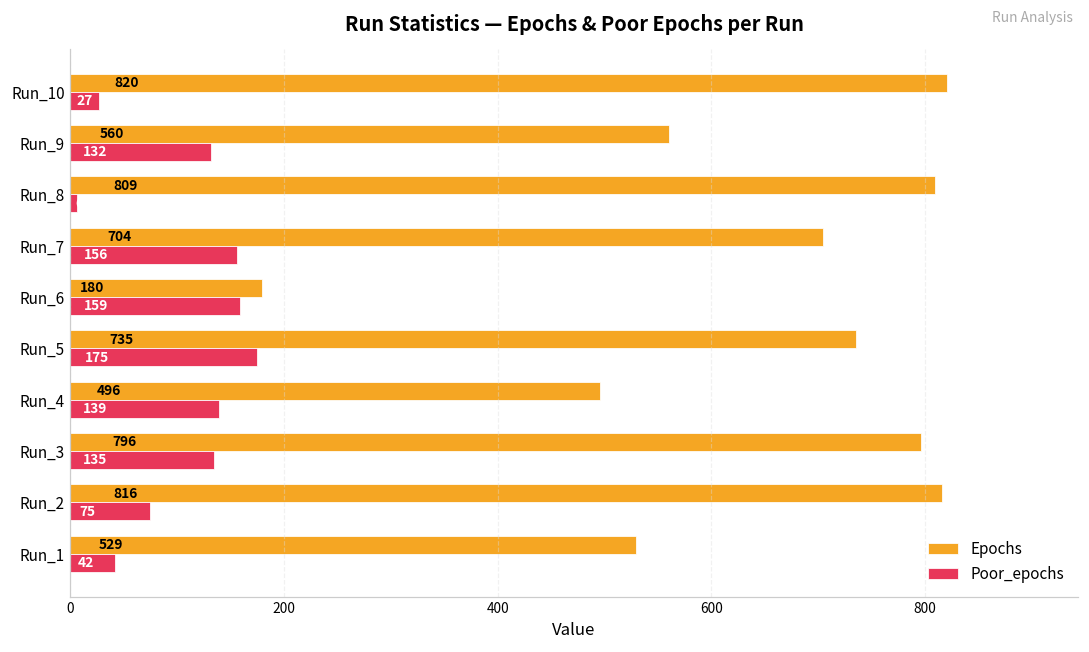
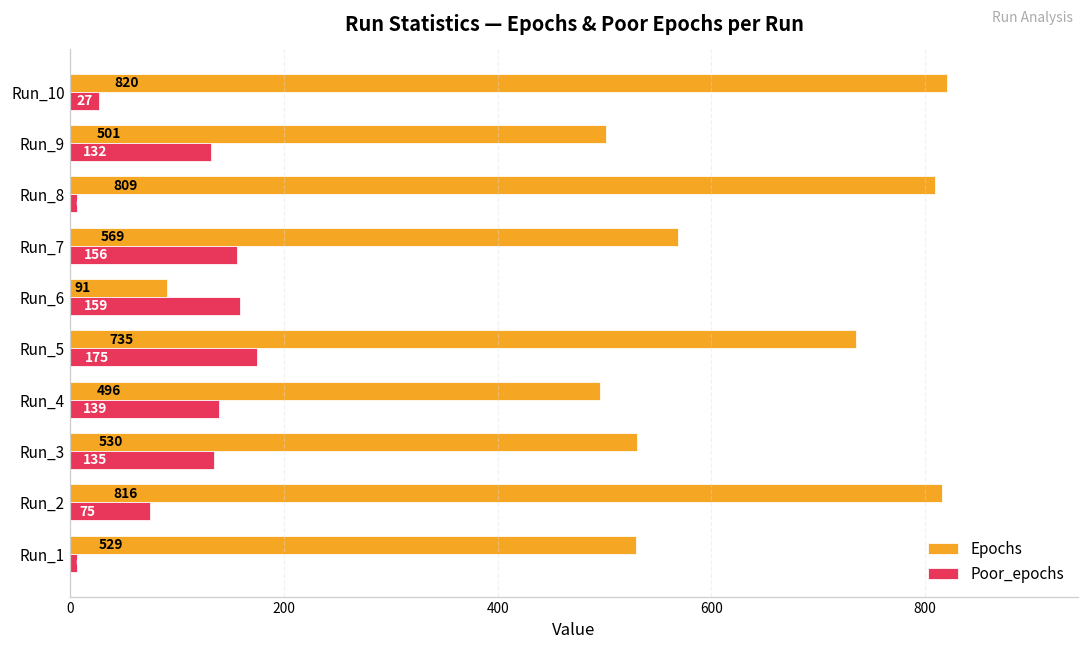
Epochs, Run_9: 560 -> 501
Epochs, Run_7: 704 -> 569
Epochs, Run_6: 180 -> 91
Epochs, Run_3: 796 -> 530
Poor_epochs, Run_1: 40 -> 10
